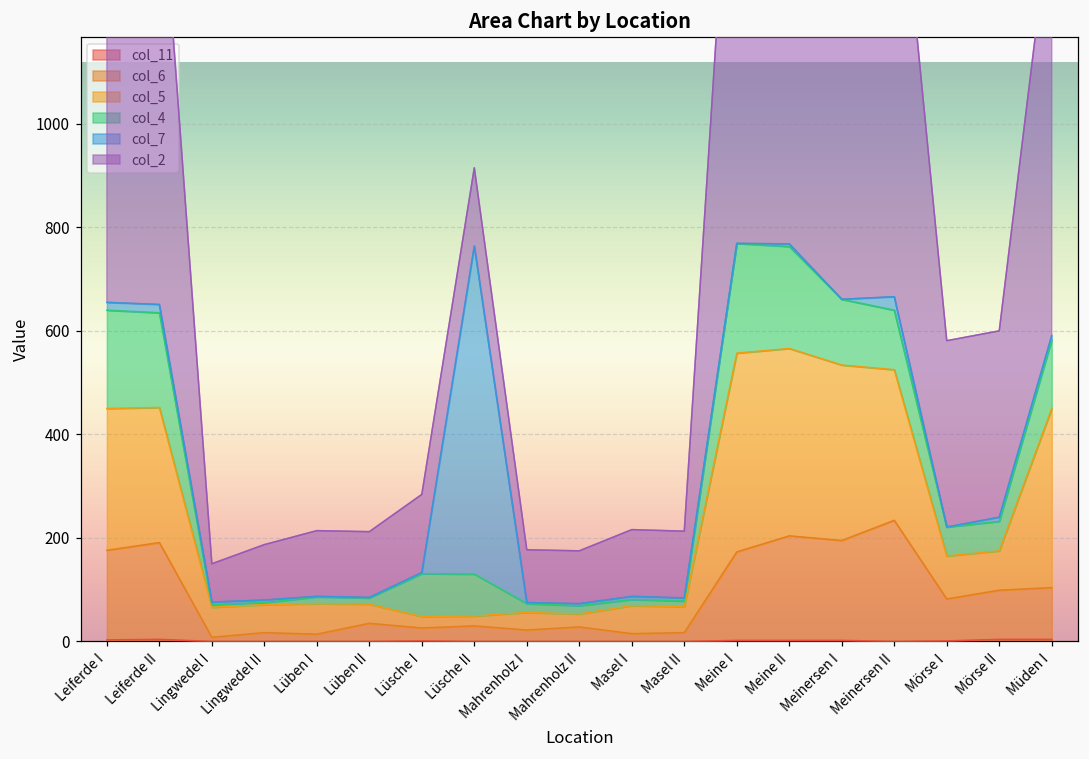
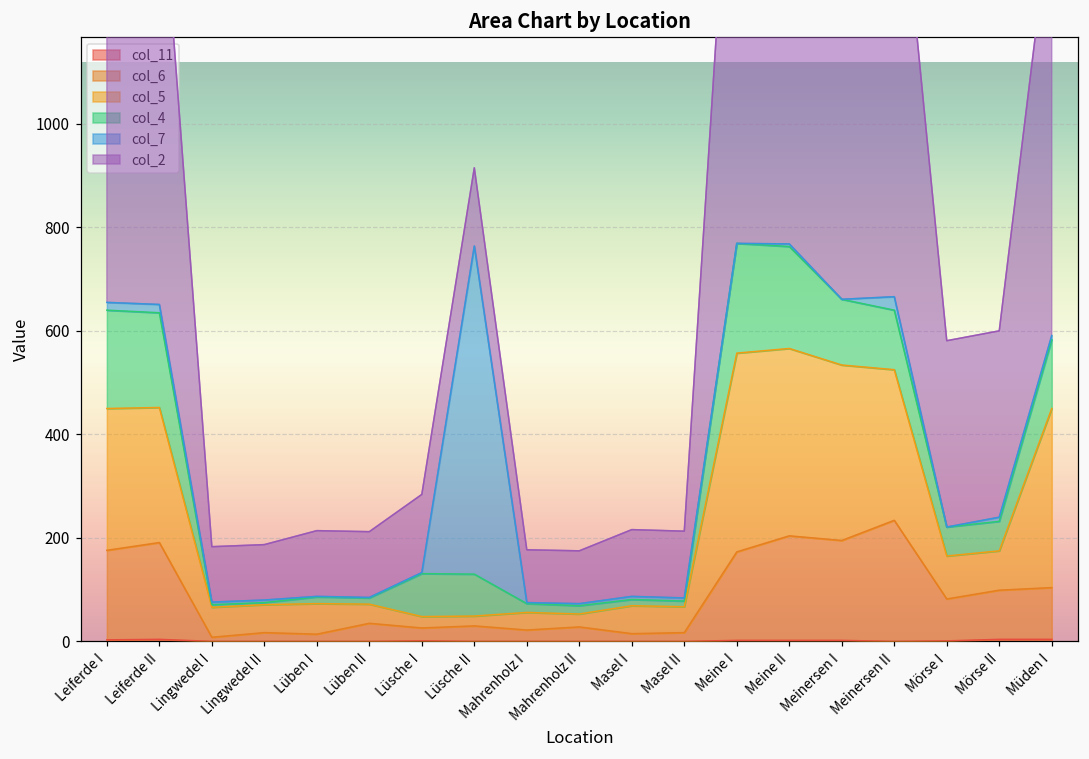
col_2, Lingwedel I: 70 -> 110
